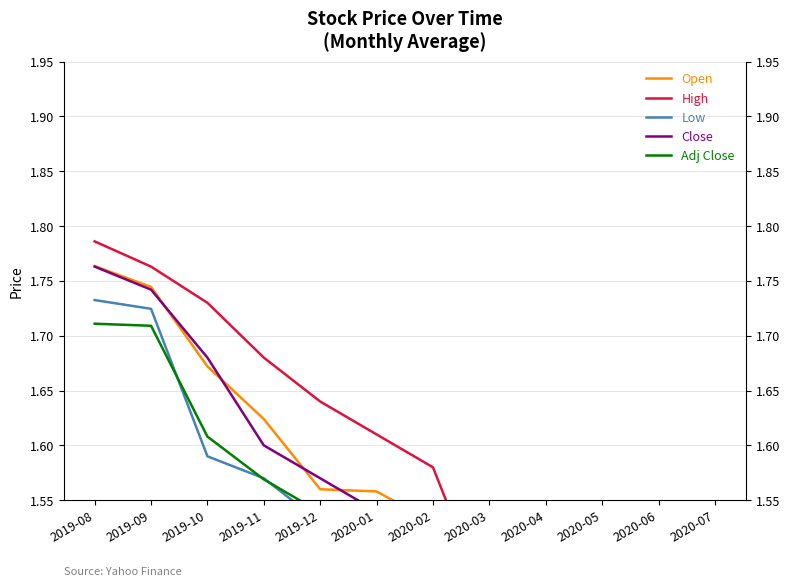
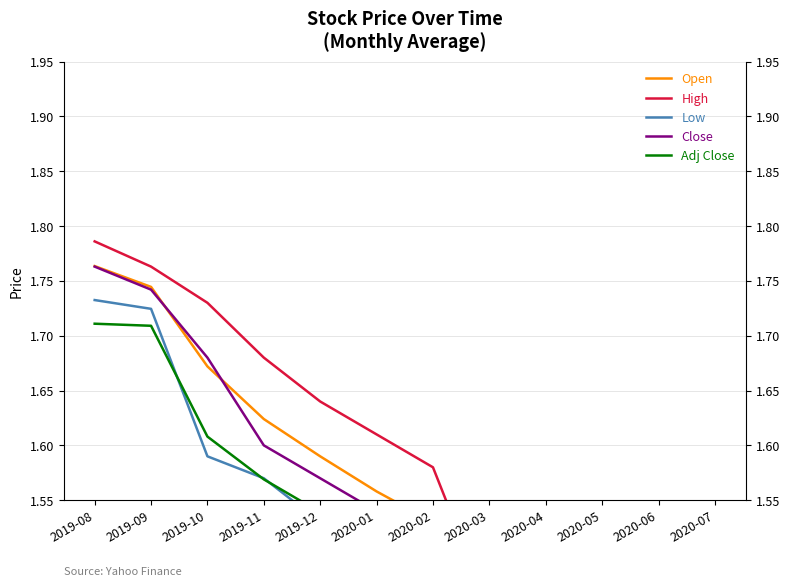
Open, 2019-12: 1.56 -> 1.59
